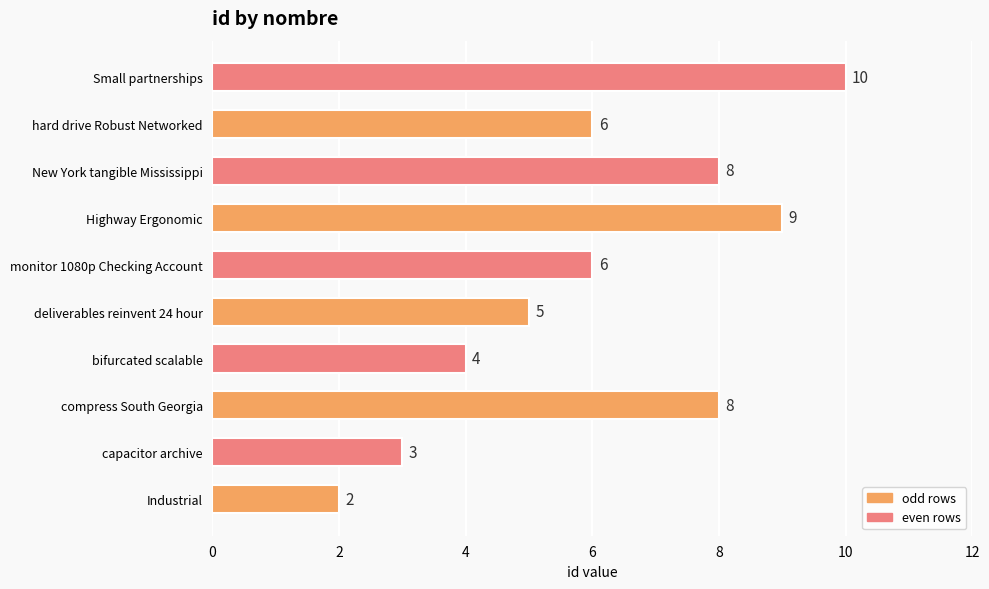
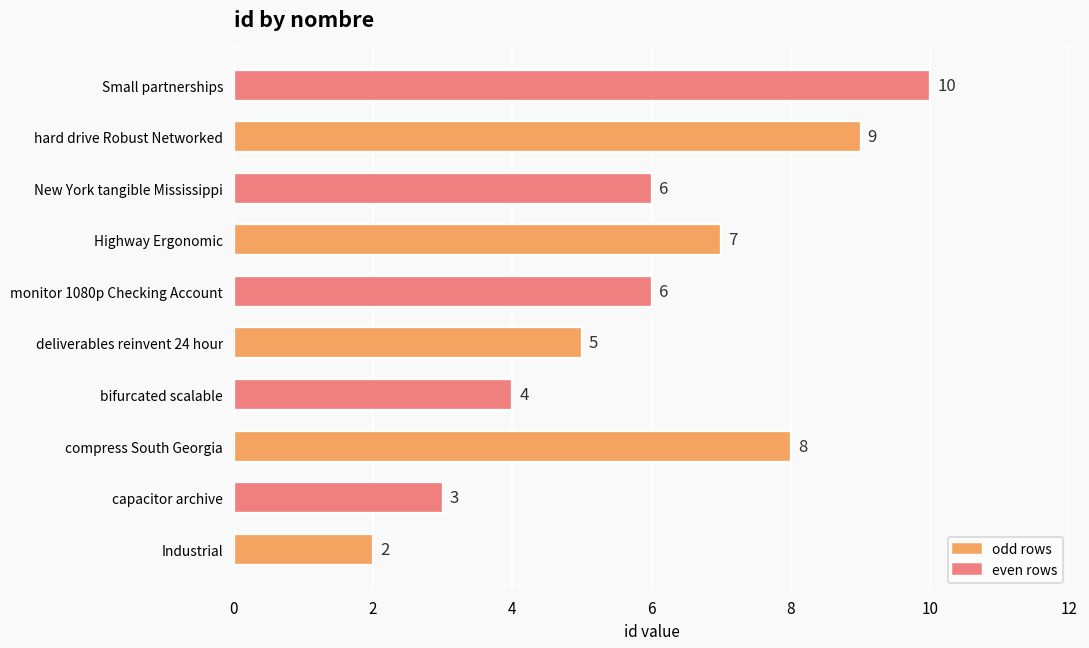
hard drive Robust Networked: 6 -> 9
New York tangible Mississippi: 8 -> 6
Highway Ergonomic: 9 -> 7
